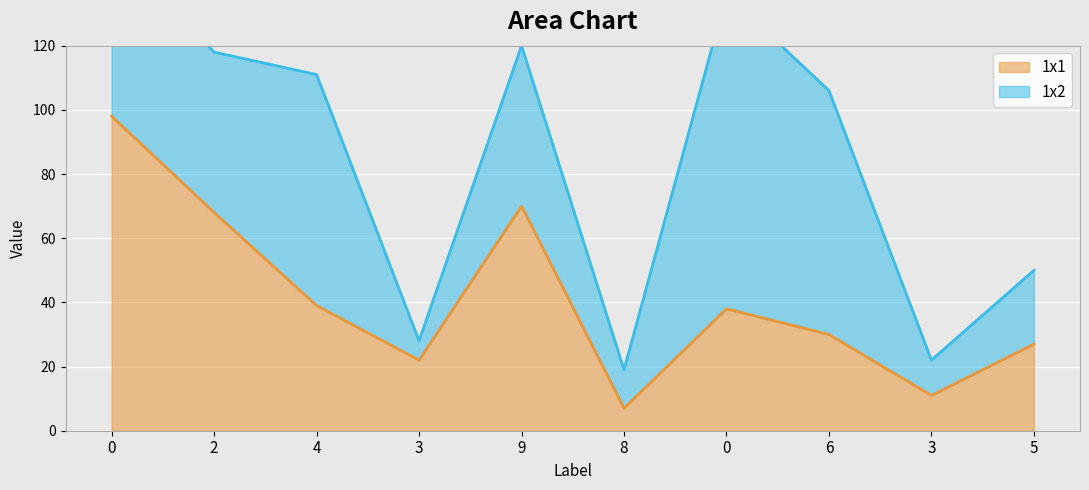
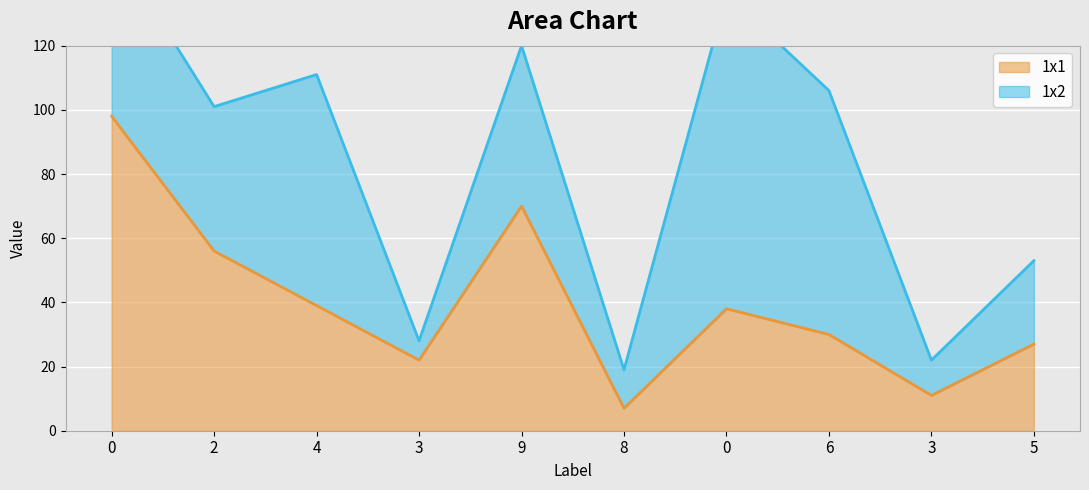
1x1, 2: 68 -> 56
1x2, 2: 50 -> 45
1x2, 5: 23 -> 26
